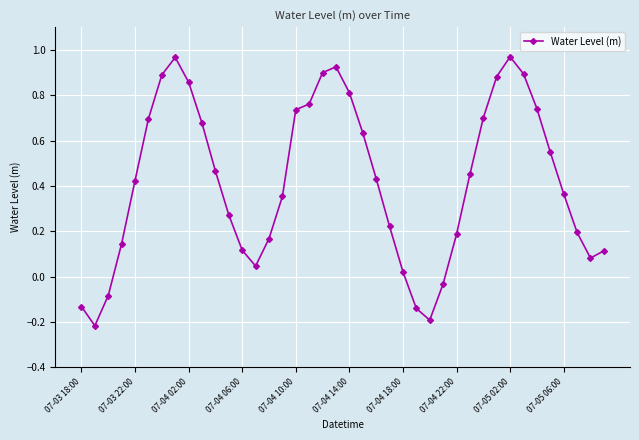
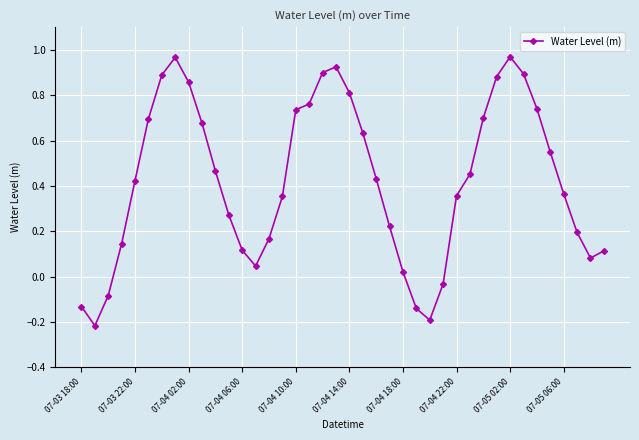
07-04 22:00: 0.19 -> 0.36
